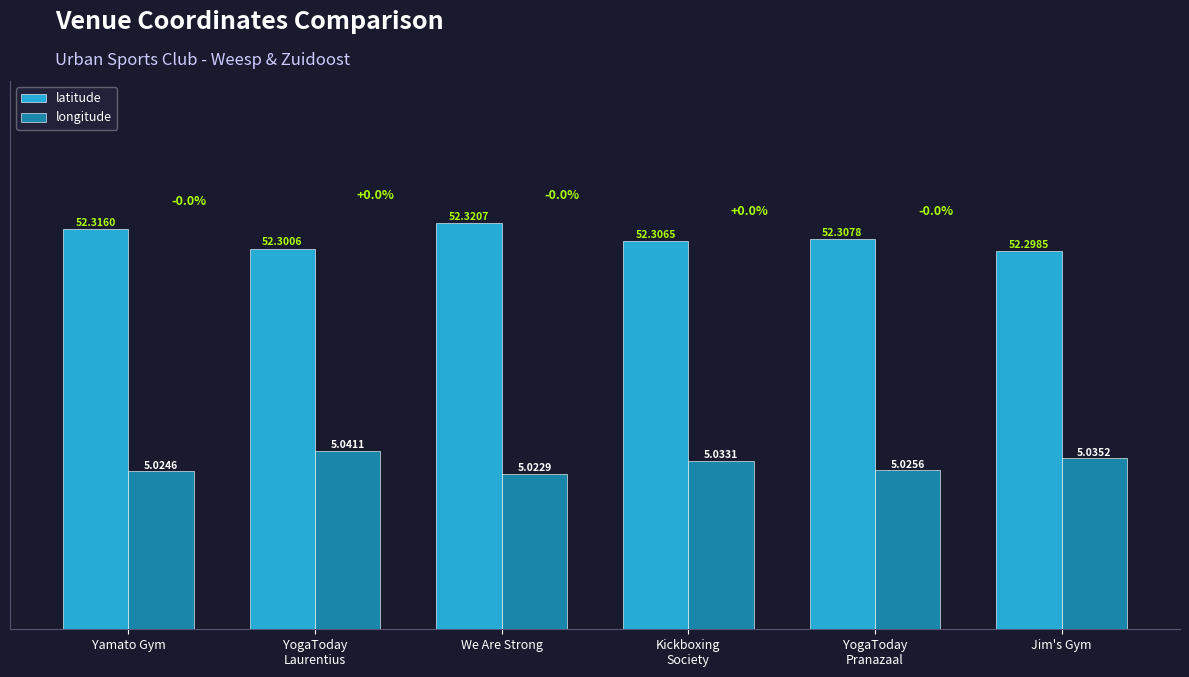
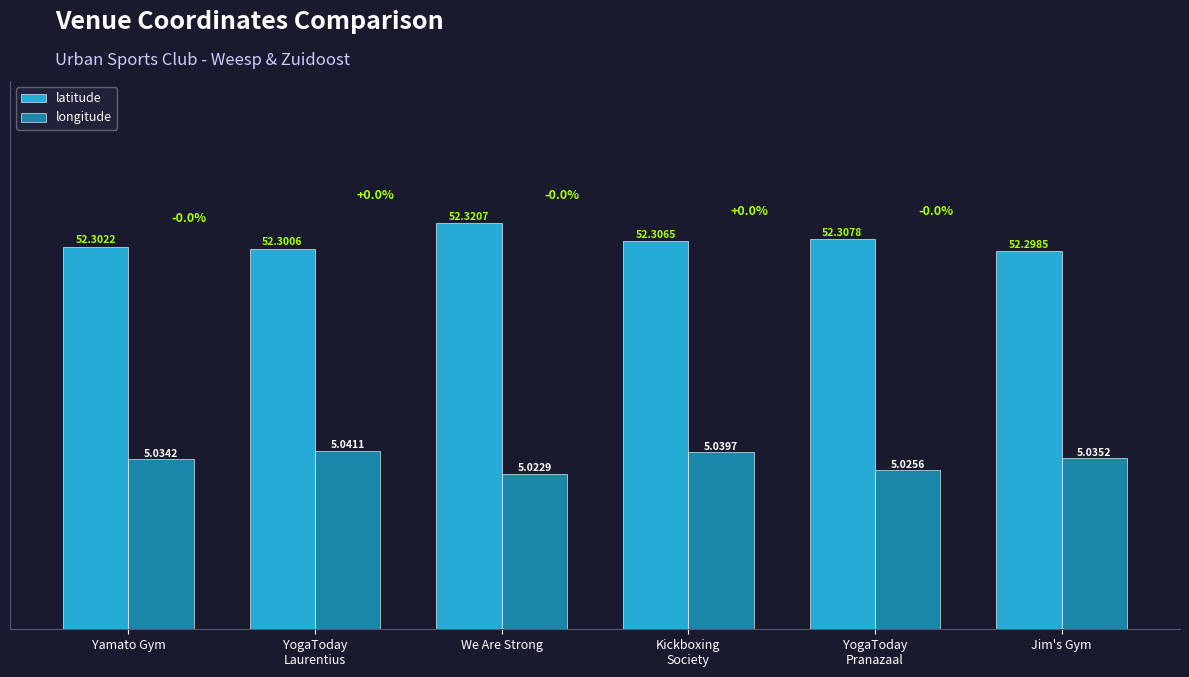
latitude, Yamato Gym: 52.3160 -> 52.3022
longitude, Yamato Gym: 5.0246 -> 5.0342
longitude, Kickboxing Society: 5.0331 -> 5.0397
